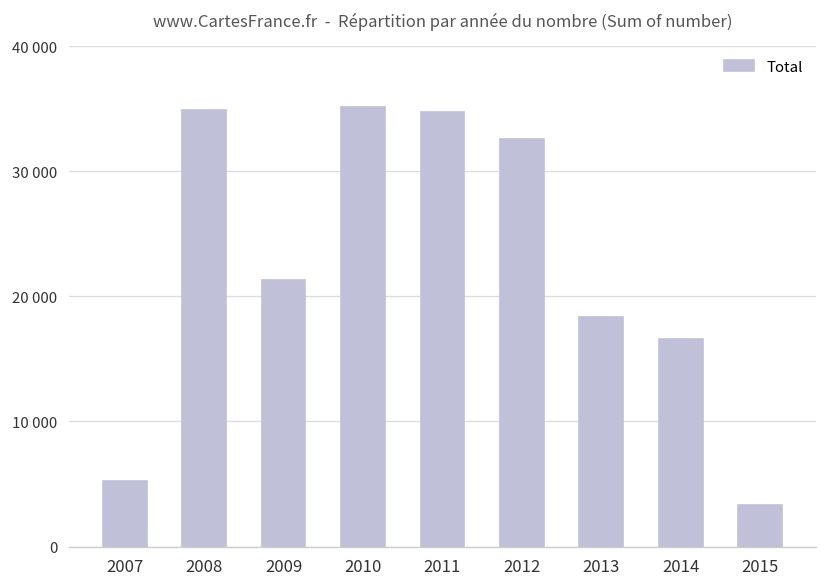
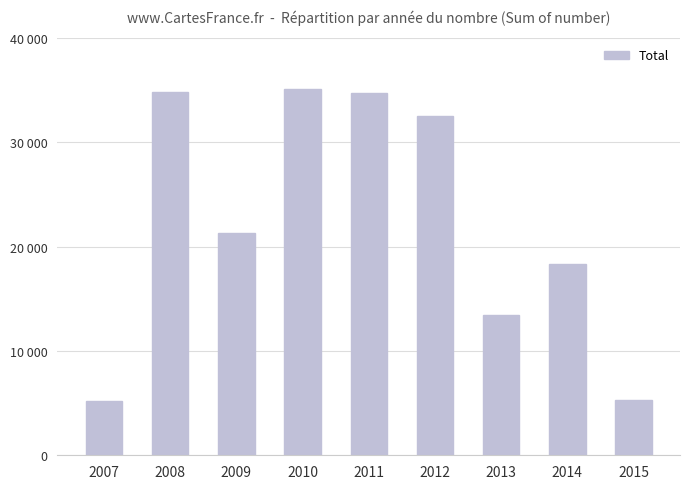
2013: 18400 -> 13500
2014: 16600 -> 18400
2015: 3300 -> 5300
